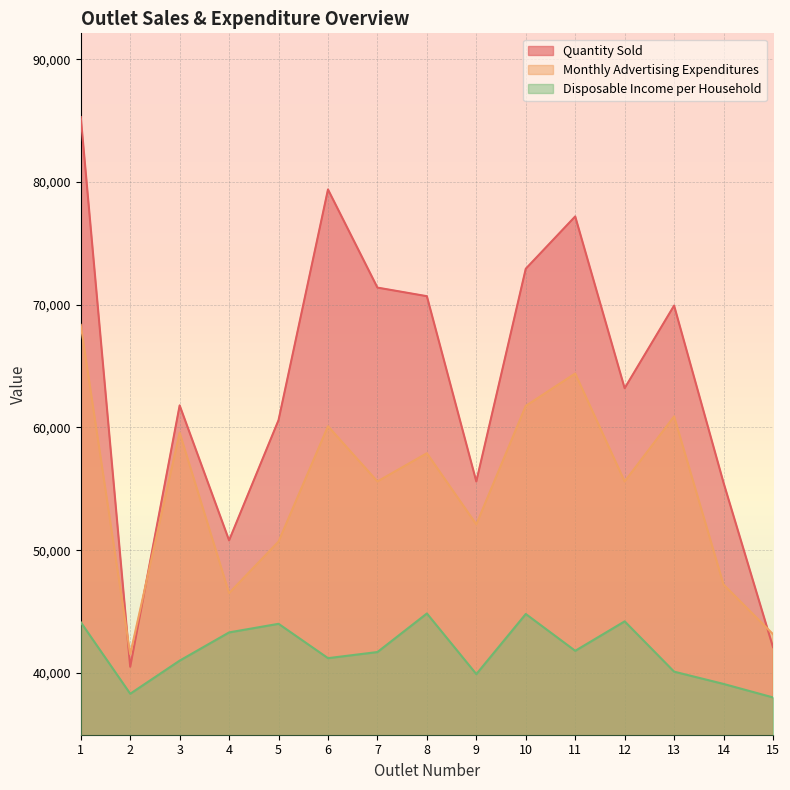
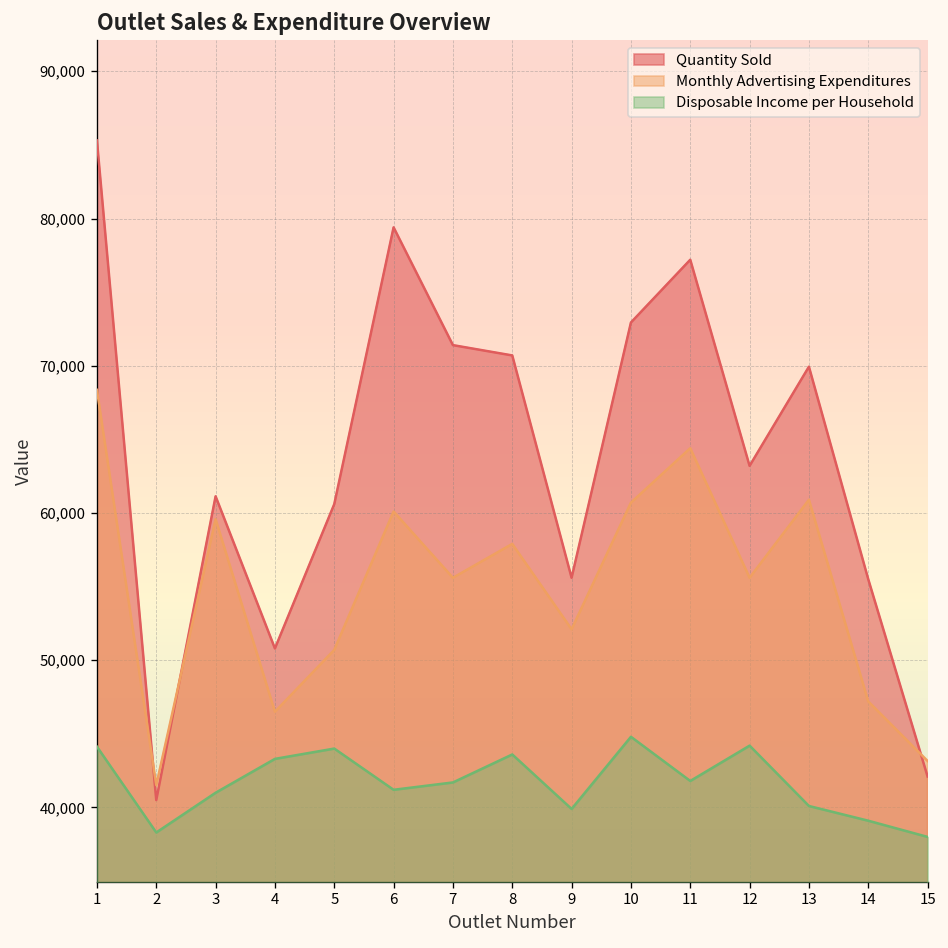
Quantity Sold, 3: 61,800 -> 61,100
Disposable Income per Household, 8: 44,800 -> 43,600
Monthly Advertising Expenditures, 10: 61,800 -> 60,700
